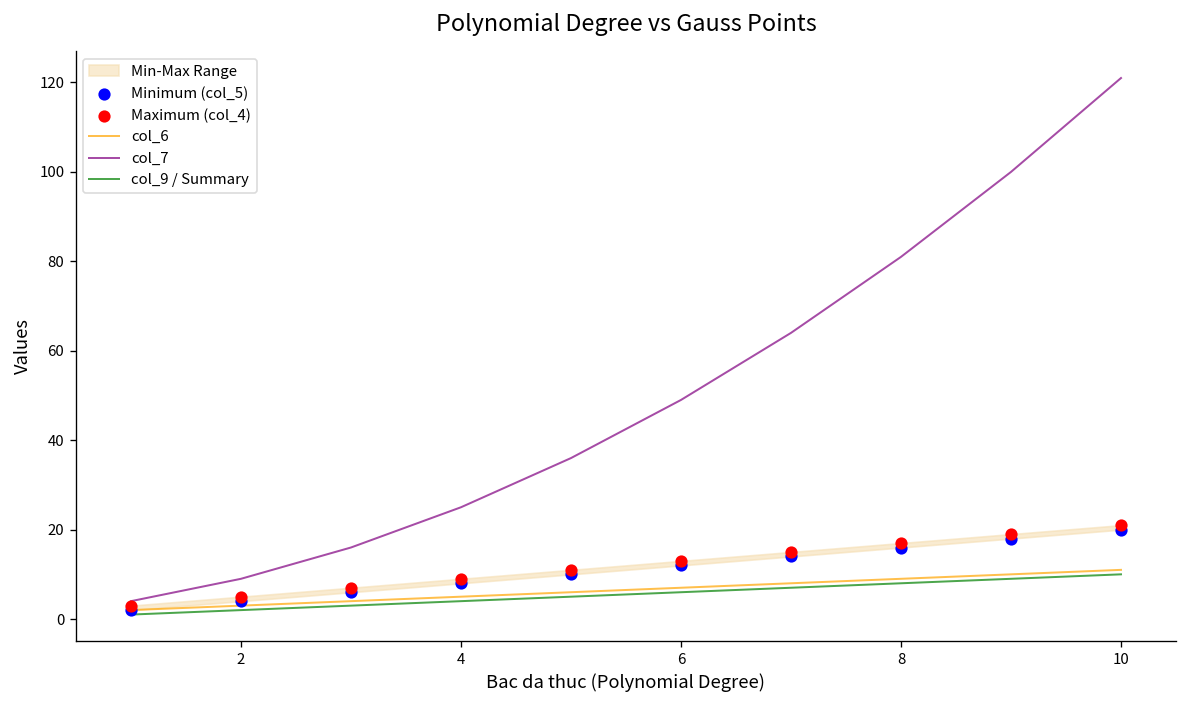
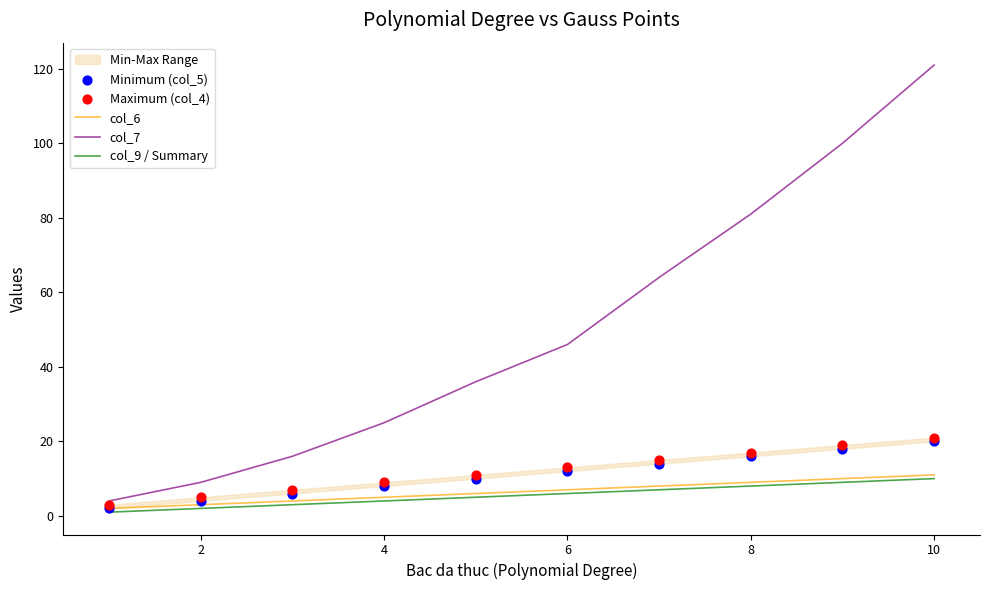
col_7, 6: 49 -> 46
